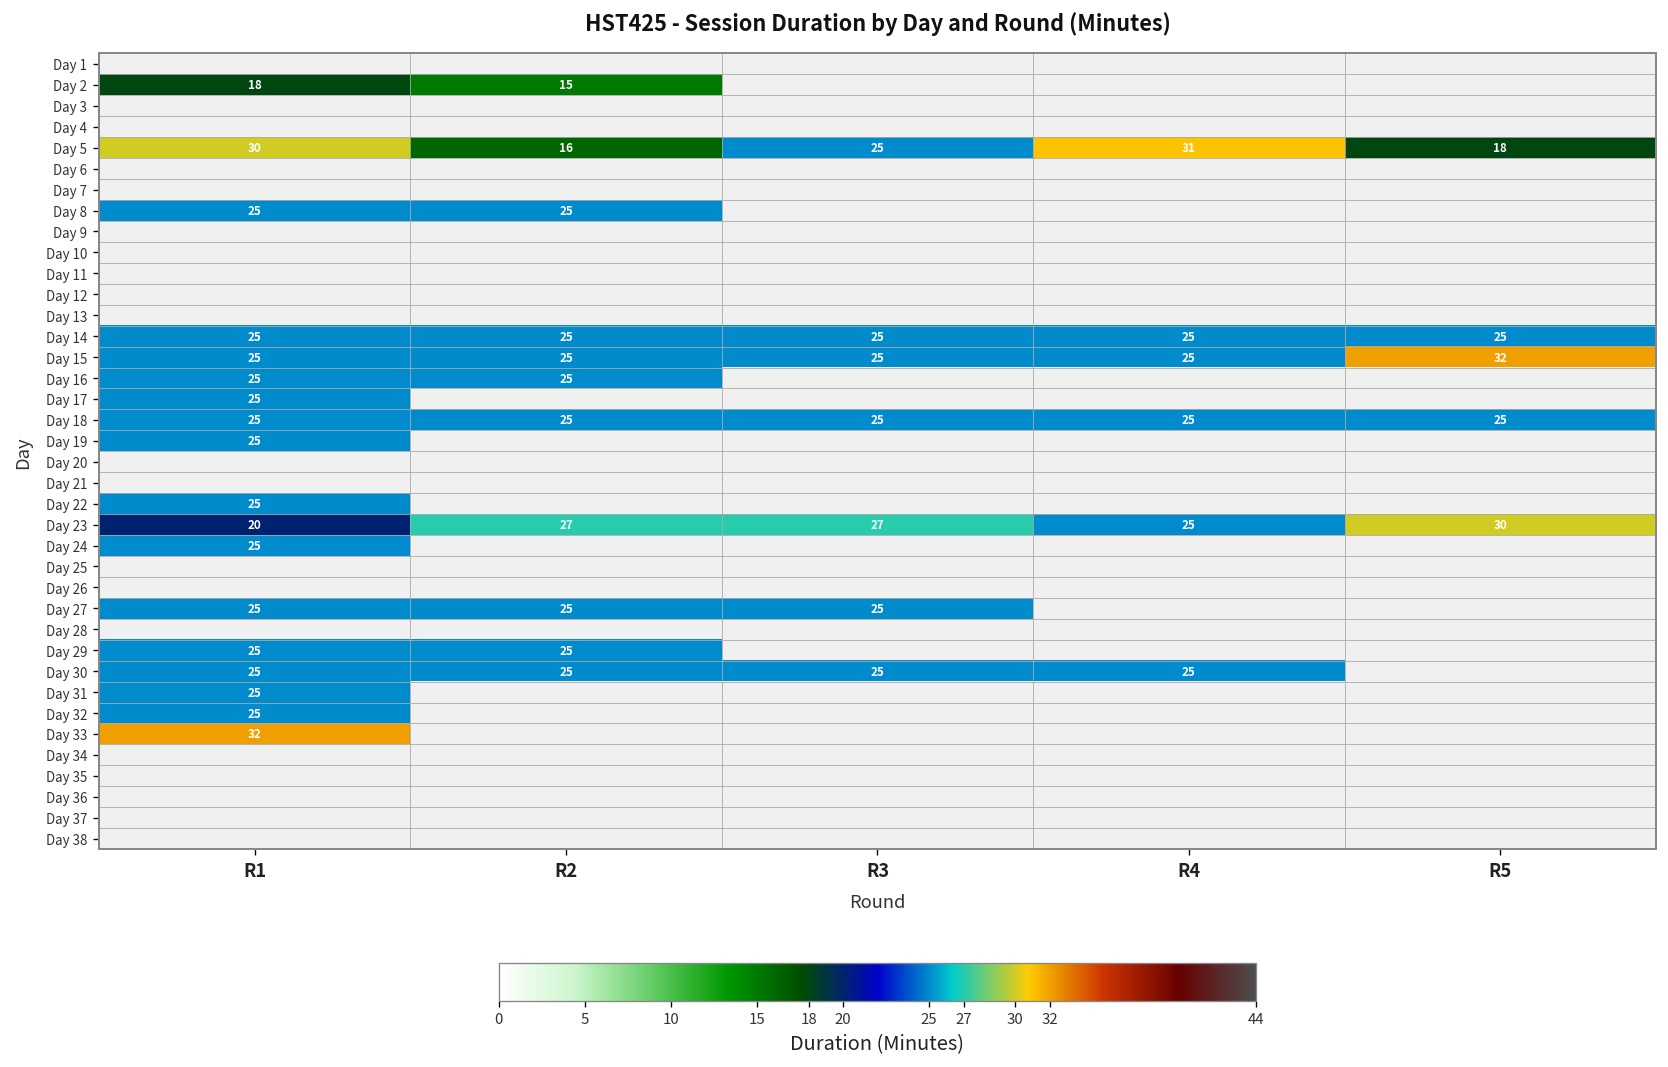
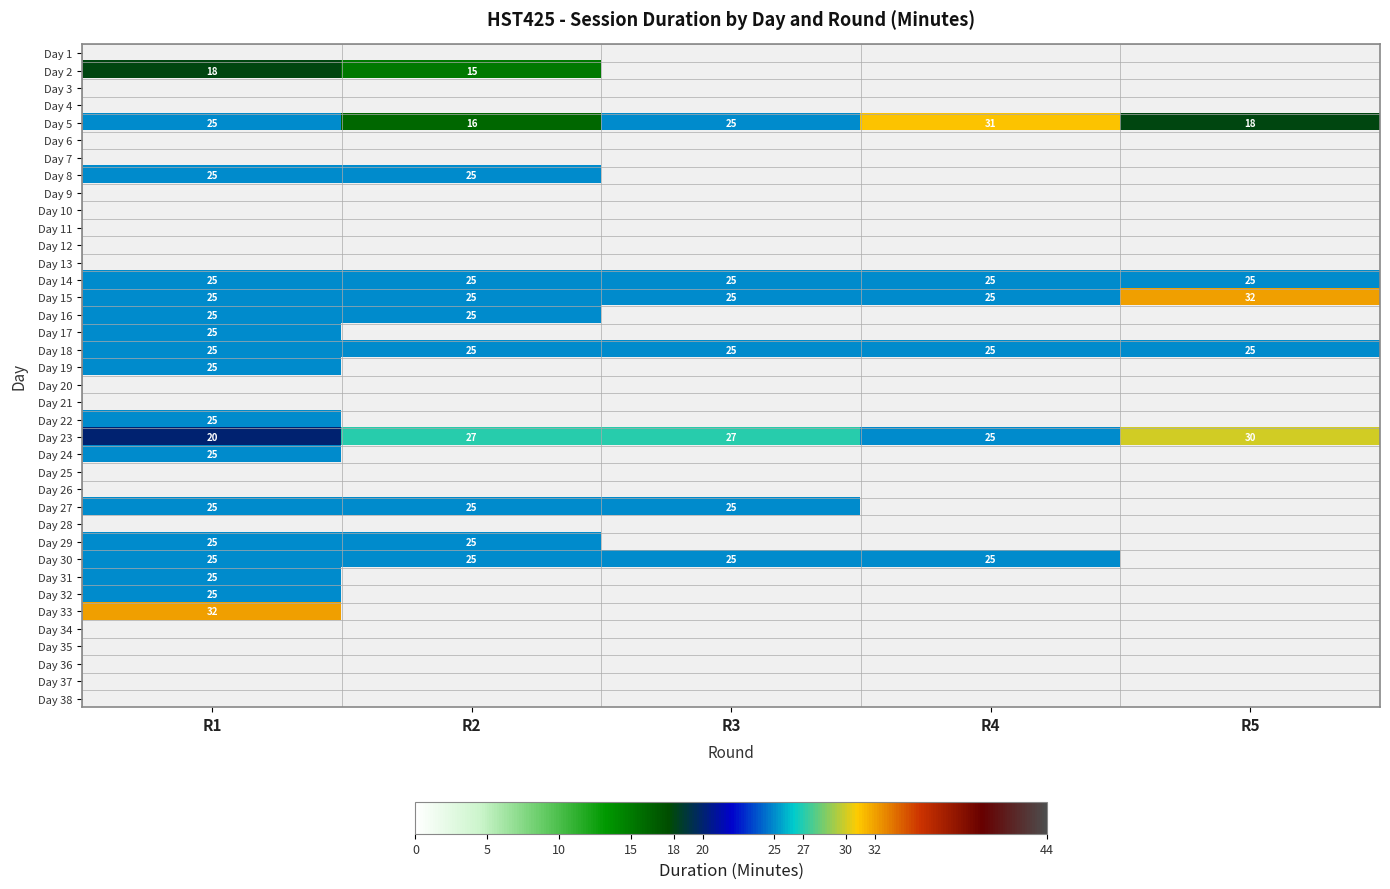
Day 5, R1: 30 -> 25
